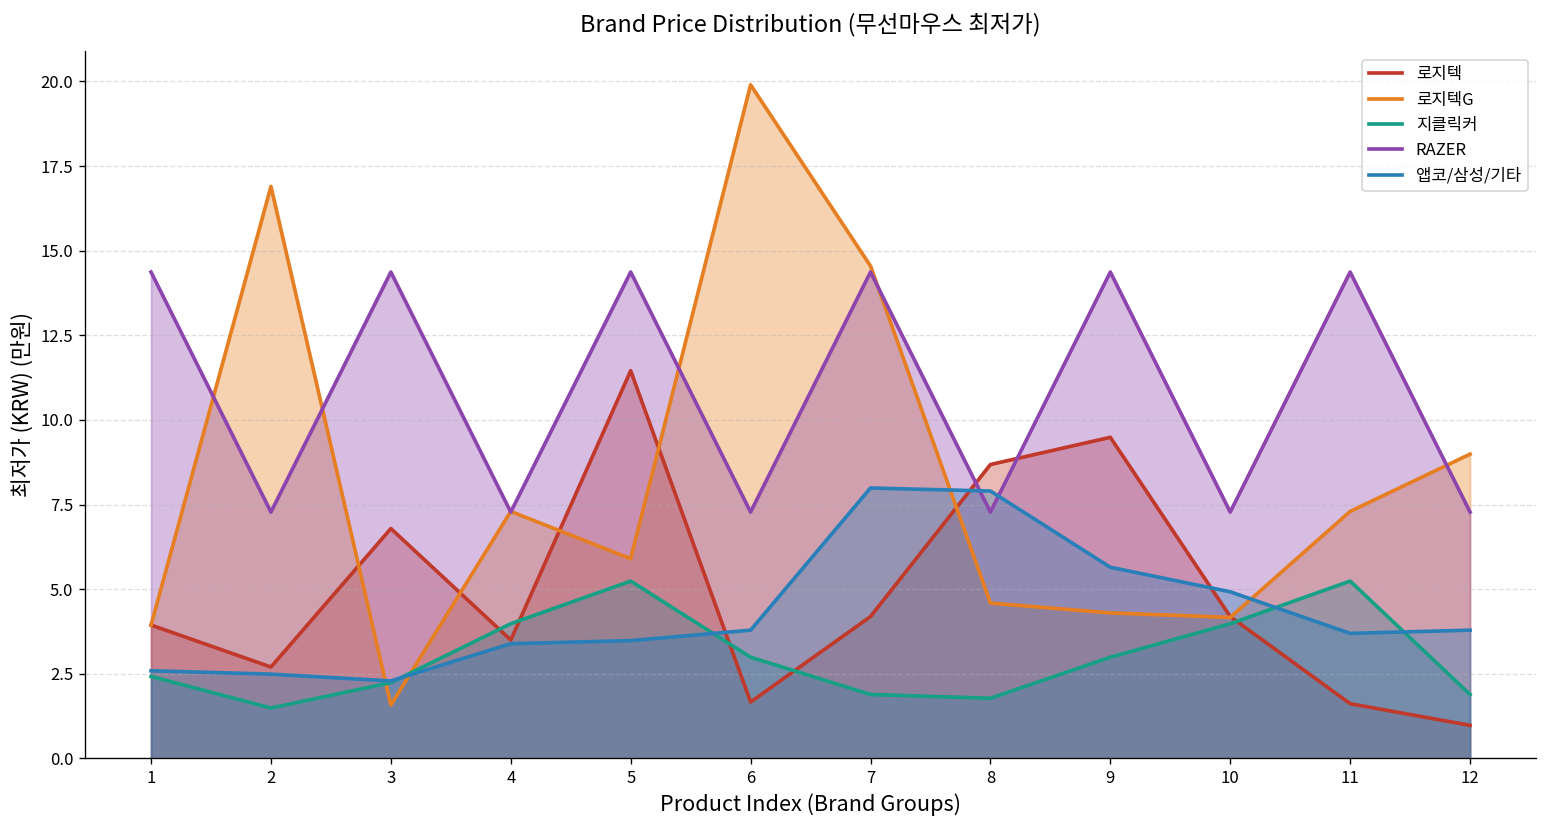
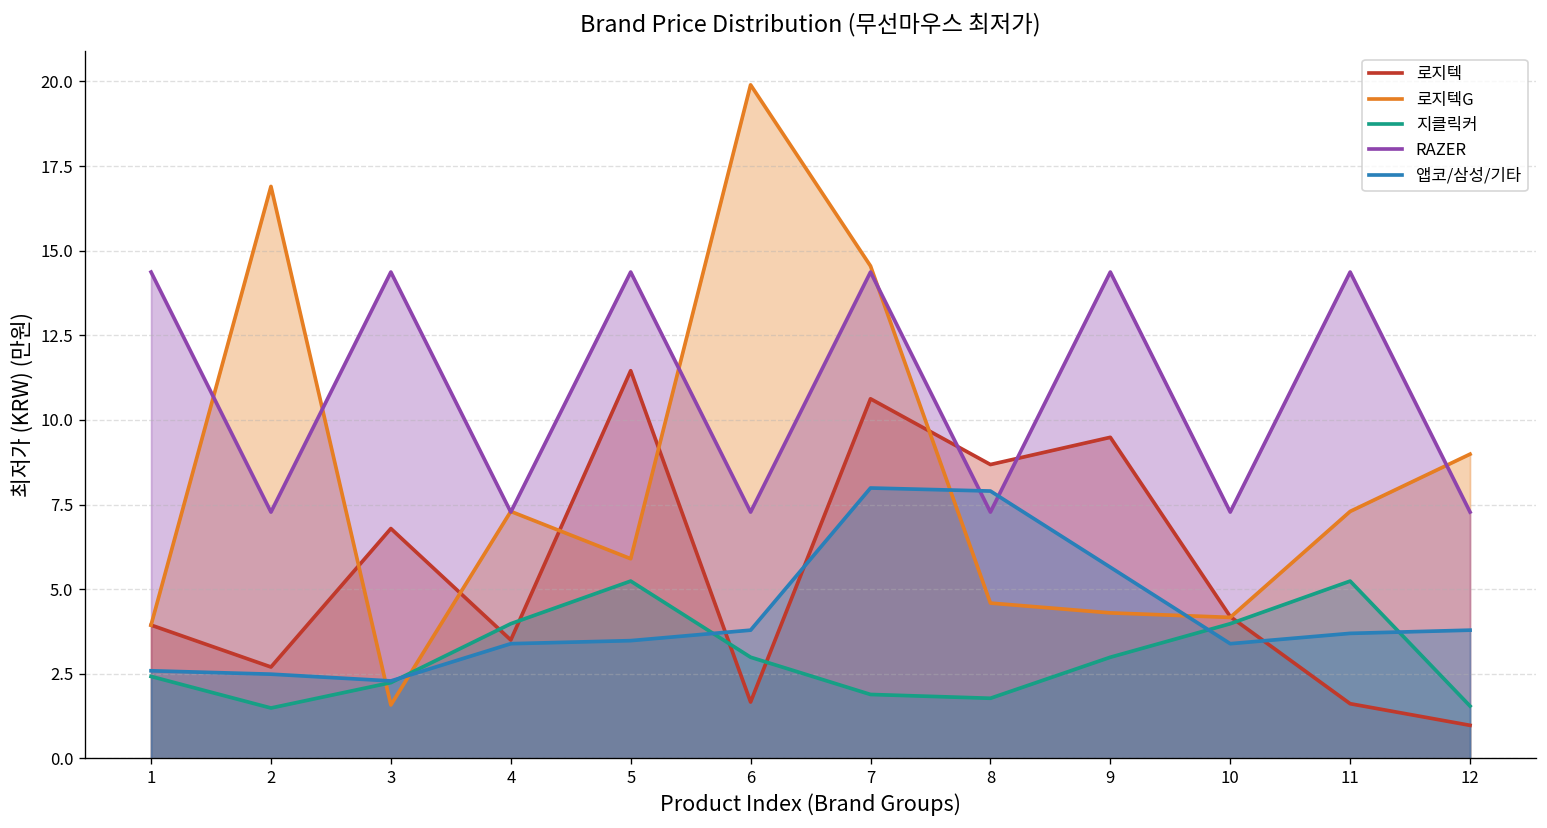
로지텍, 7: 4.2 -> 10.6
앱코/삼성/기타, 10: 4.9 -> 3.4
지클릭커, 12: 1.9 -> 1.5
